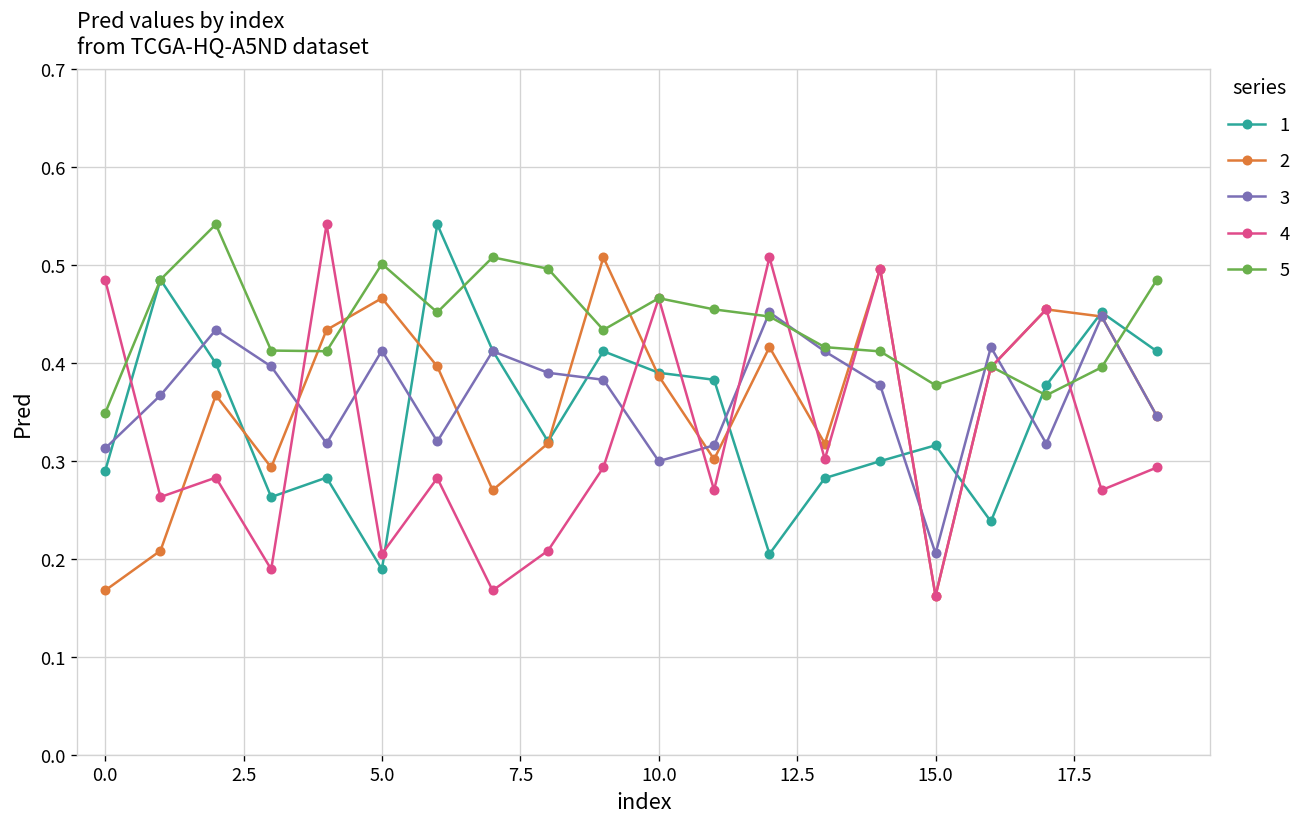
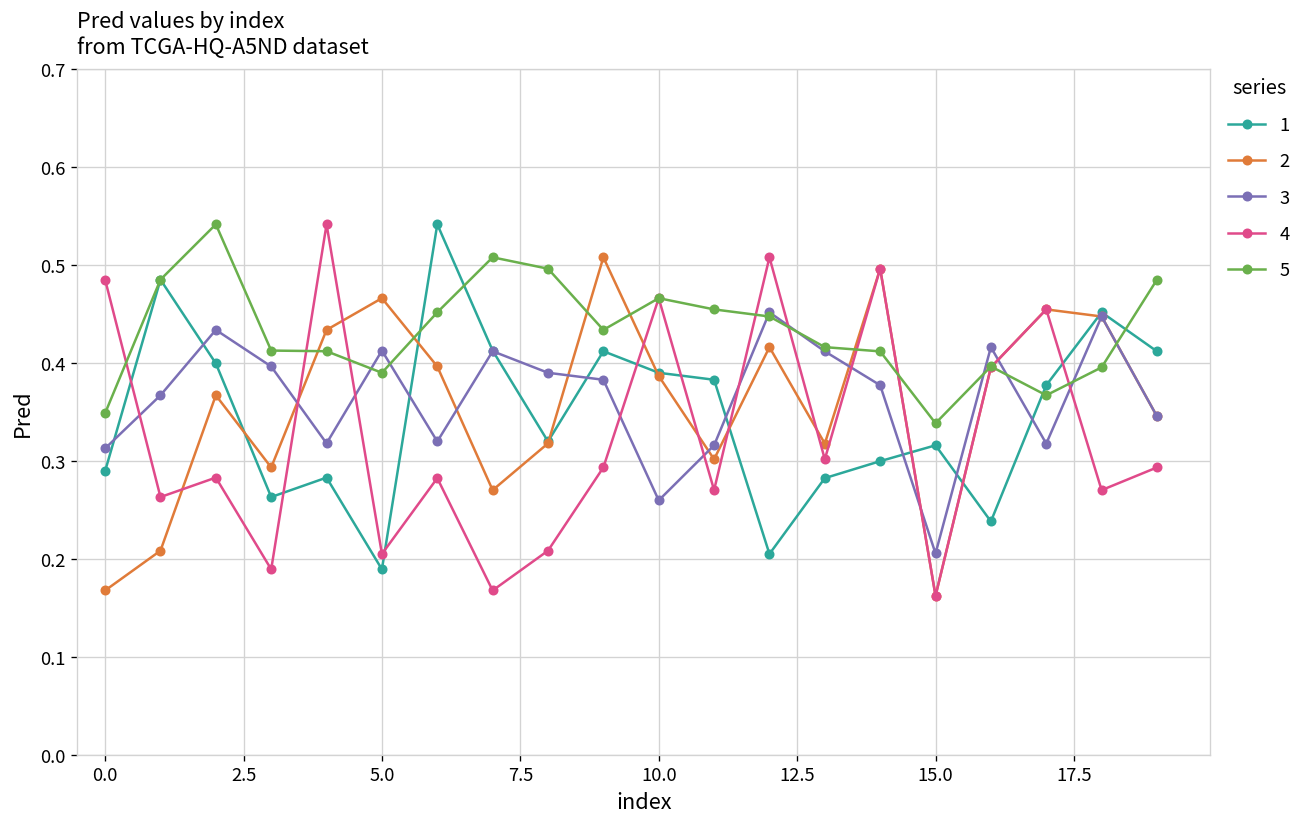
5, 5.0: 0.50 -> 0.39
3, 10.0: 0.30 -> 0.26
5, 15.0: 0.38 -> 0.34
